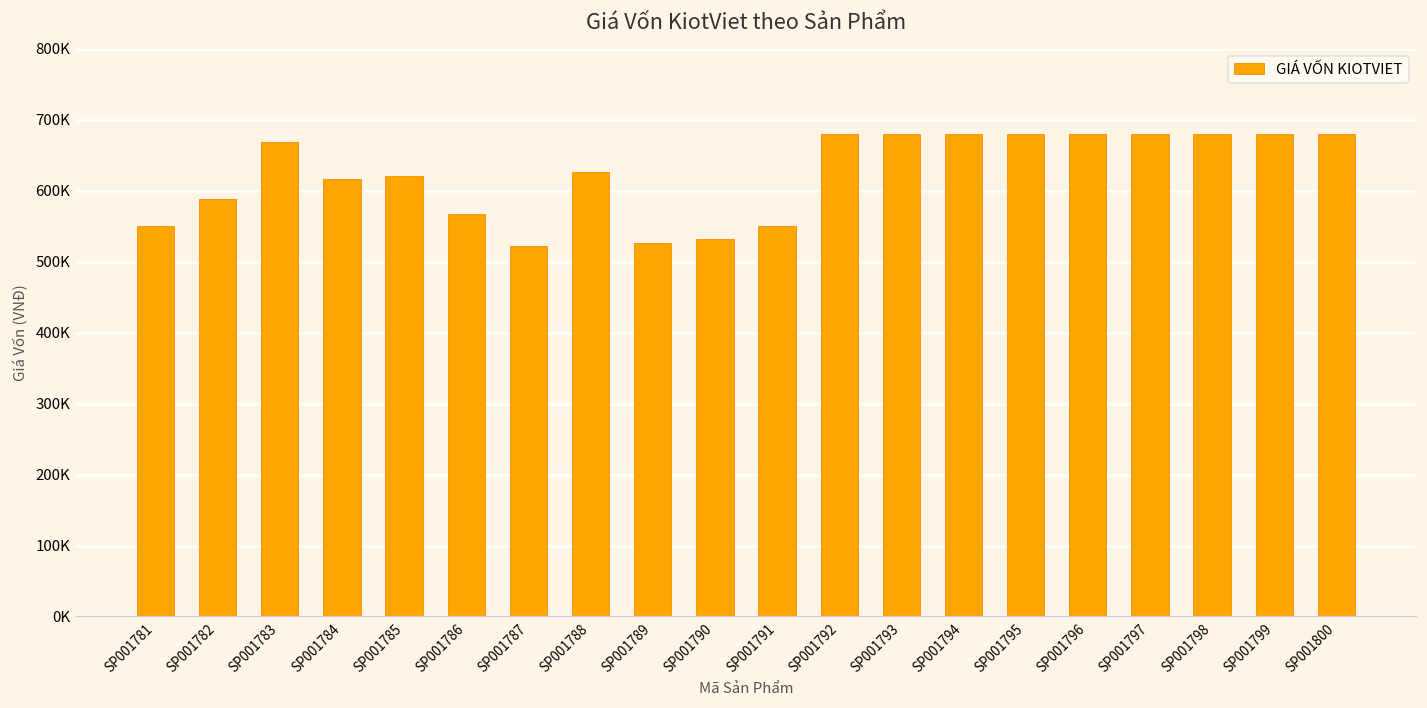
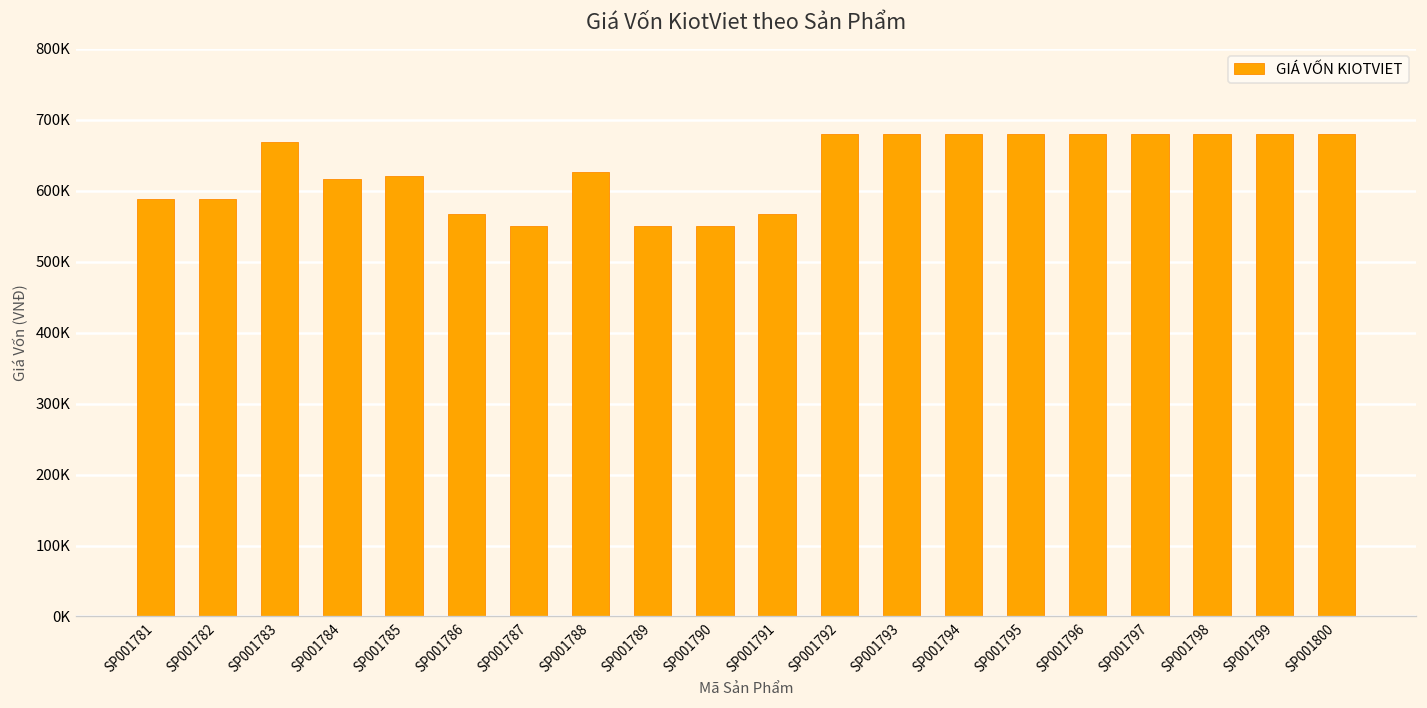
SP001781: 550000 -> 590000
SP001787: 520000 -> 550000
SP001789: 530000 -> 550000
SP001790: 530000 -> 550000
SP001791: 550000 -> 570000
